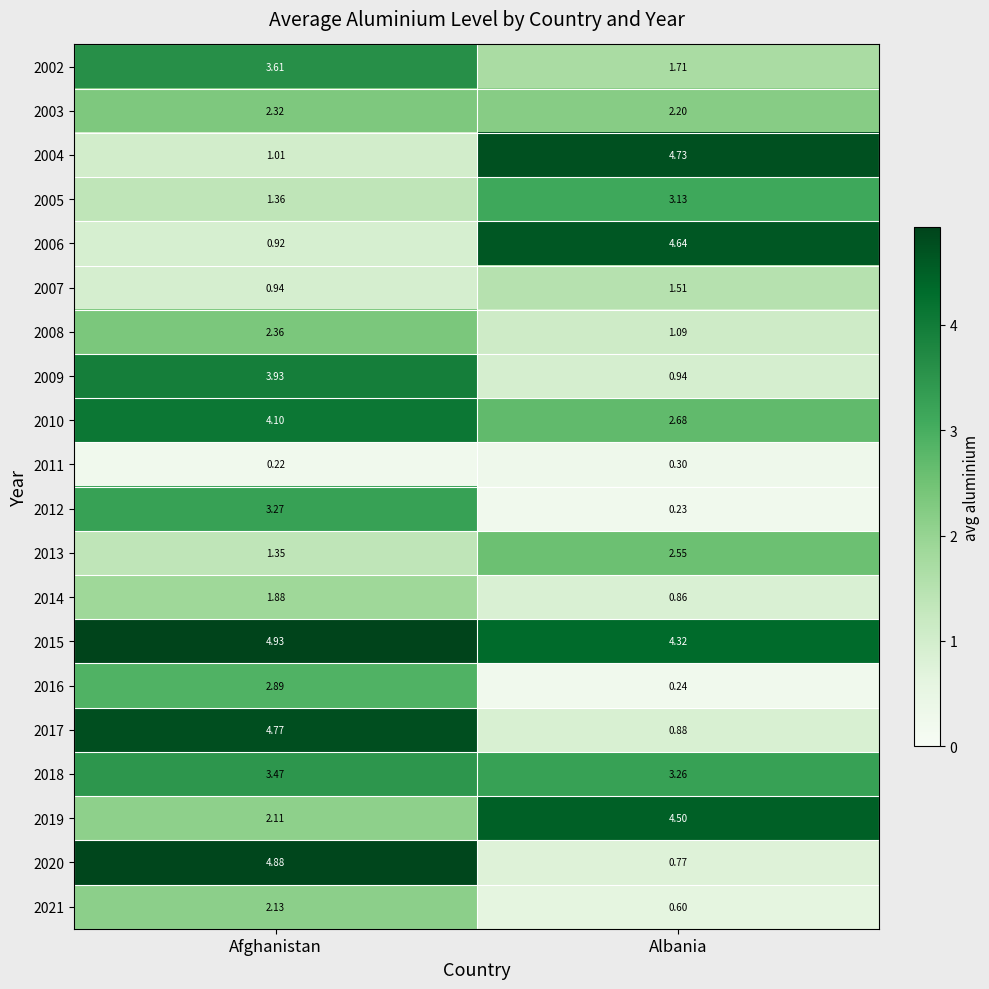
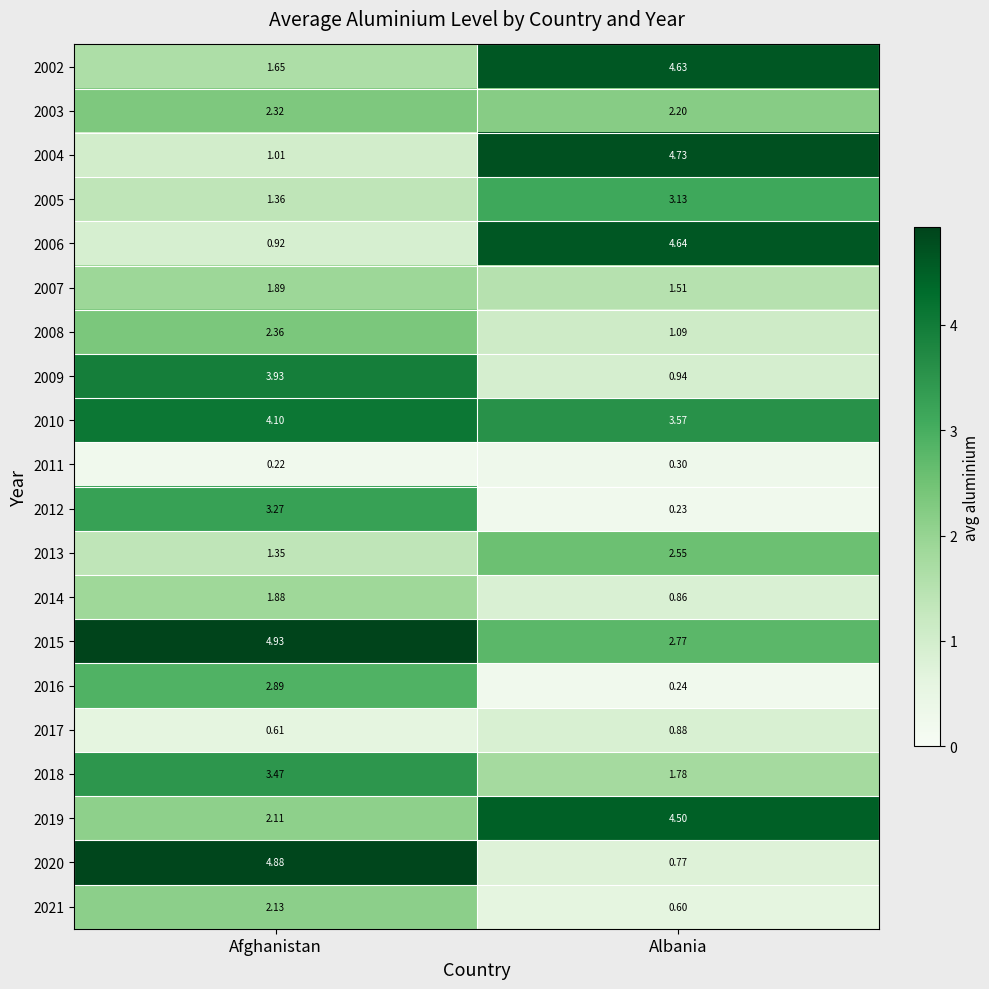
2002, Afghanistan: 3.61 -> 1.65
2002, Albania: 1.71 -> 4.63
2007, Afghanistan: 0.94 -> 1.89
2010, Albania: 2.68 -> 3.57
2015, Albania: 4.32 -> 2.77
2017, Afghanistan: 4.77 -> 0.61
2018, Albania: 3.26 -> 1.78
